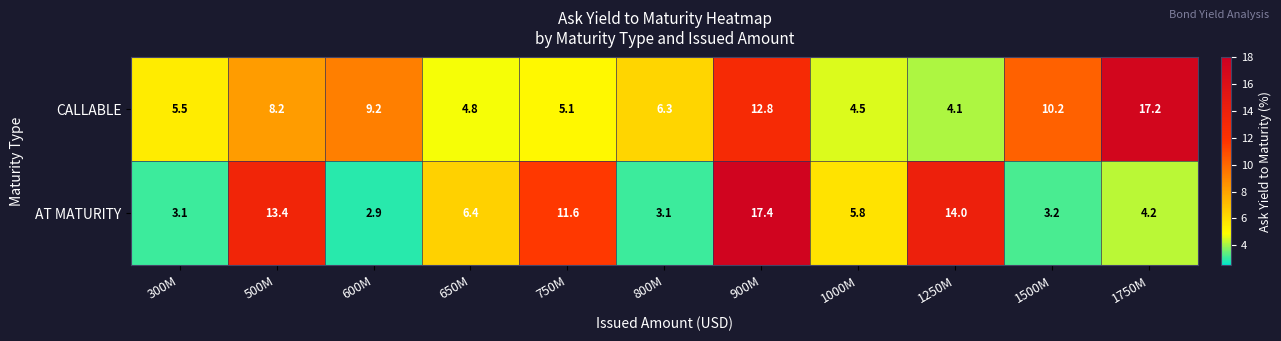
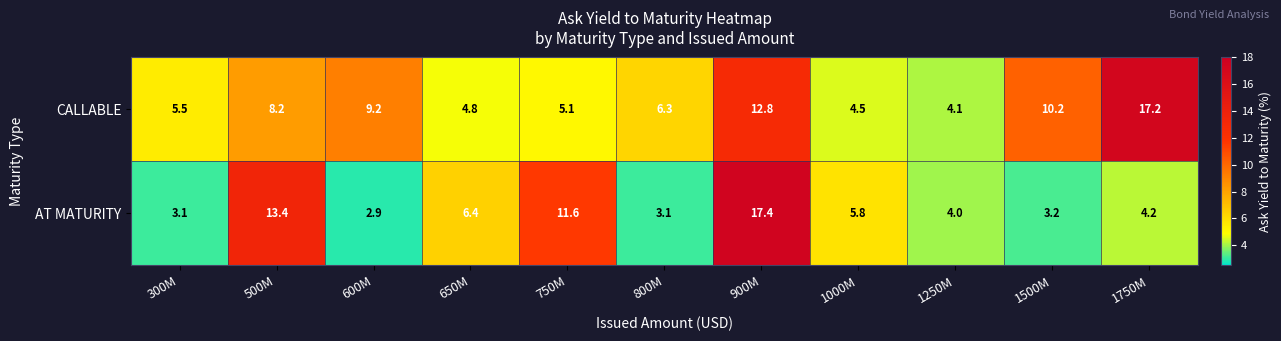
AT MATURITY, 1250M: 14.0 -> 4.0
